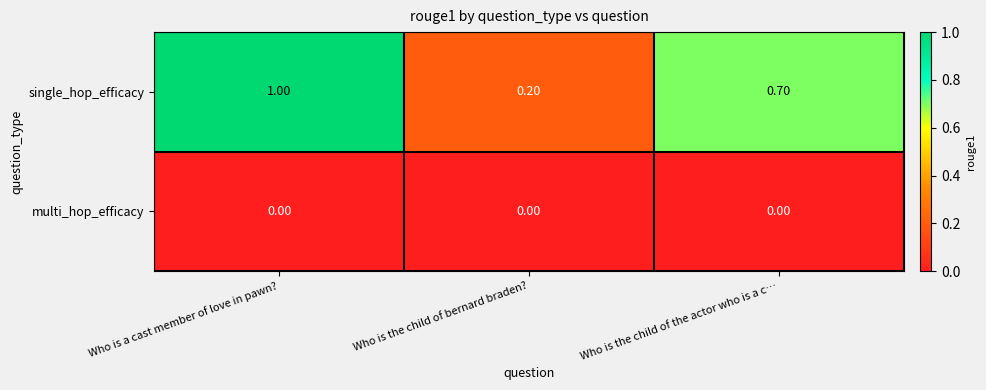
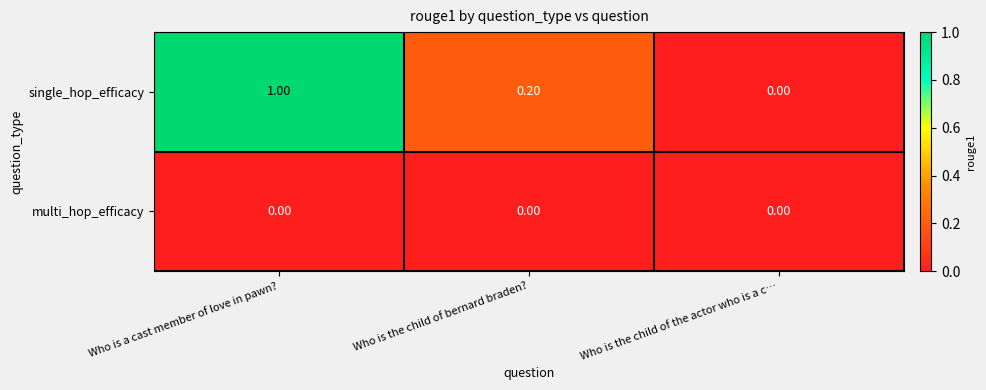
single_hop_efficacy, Who is the child of the actor who is a c…: 0.70 -> 0.00
